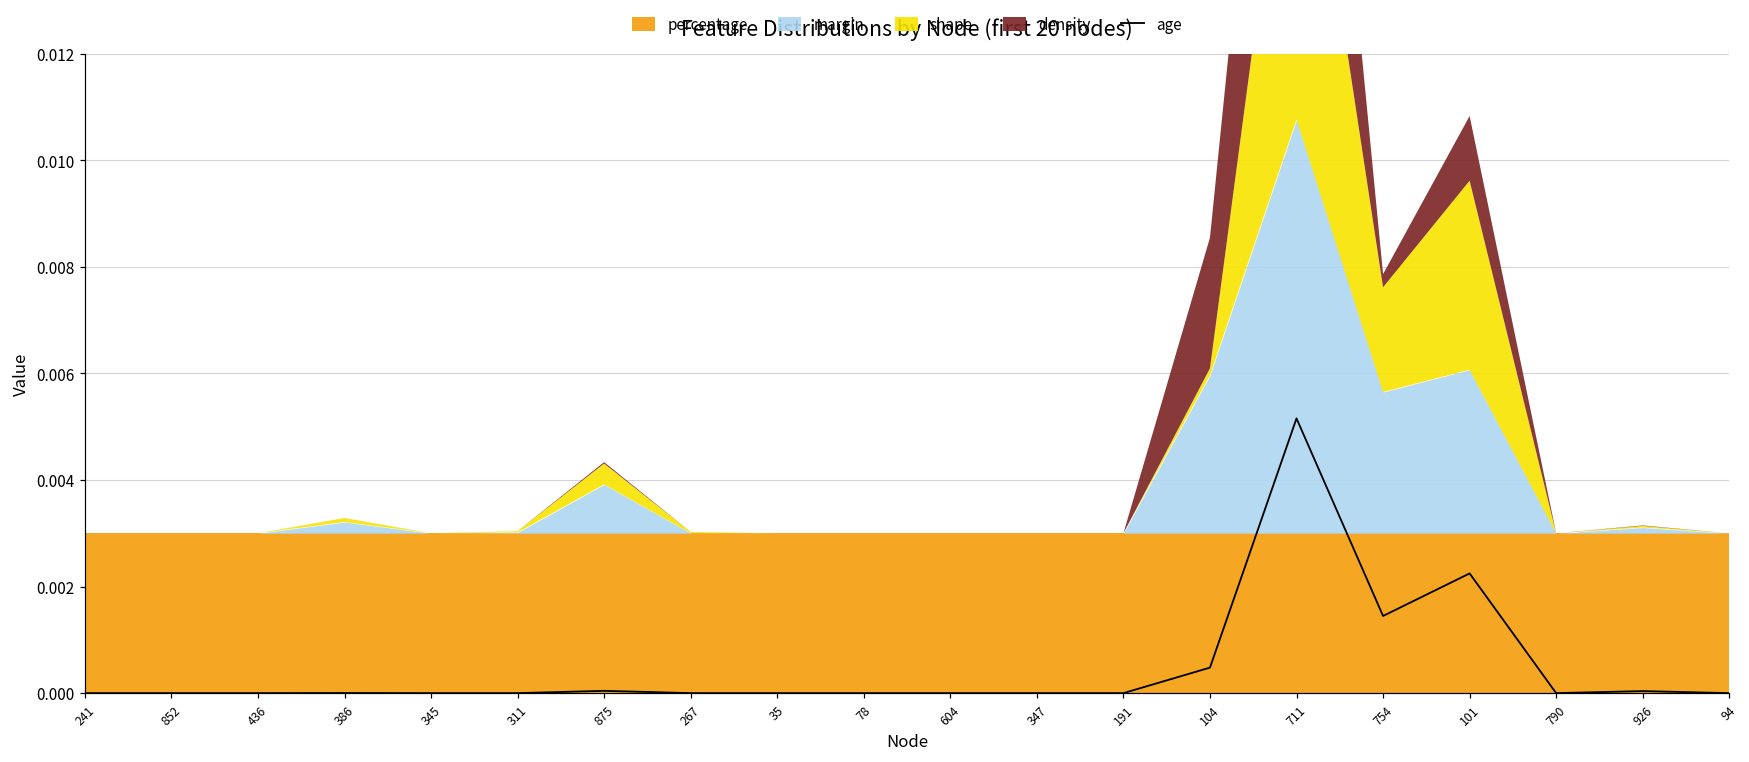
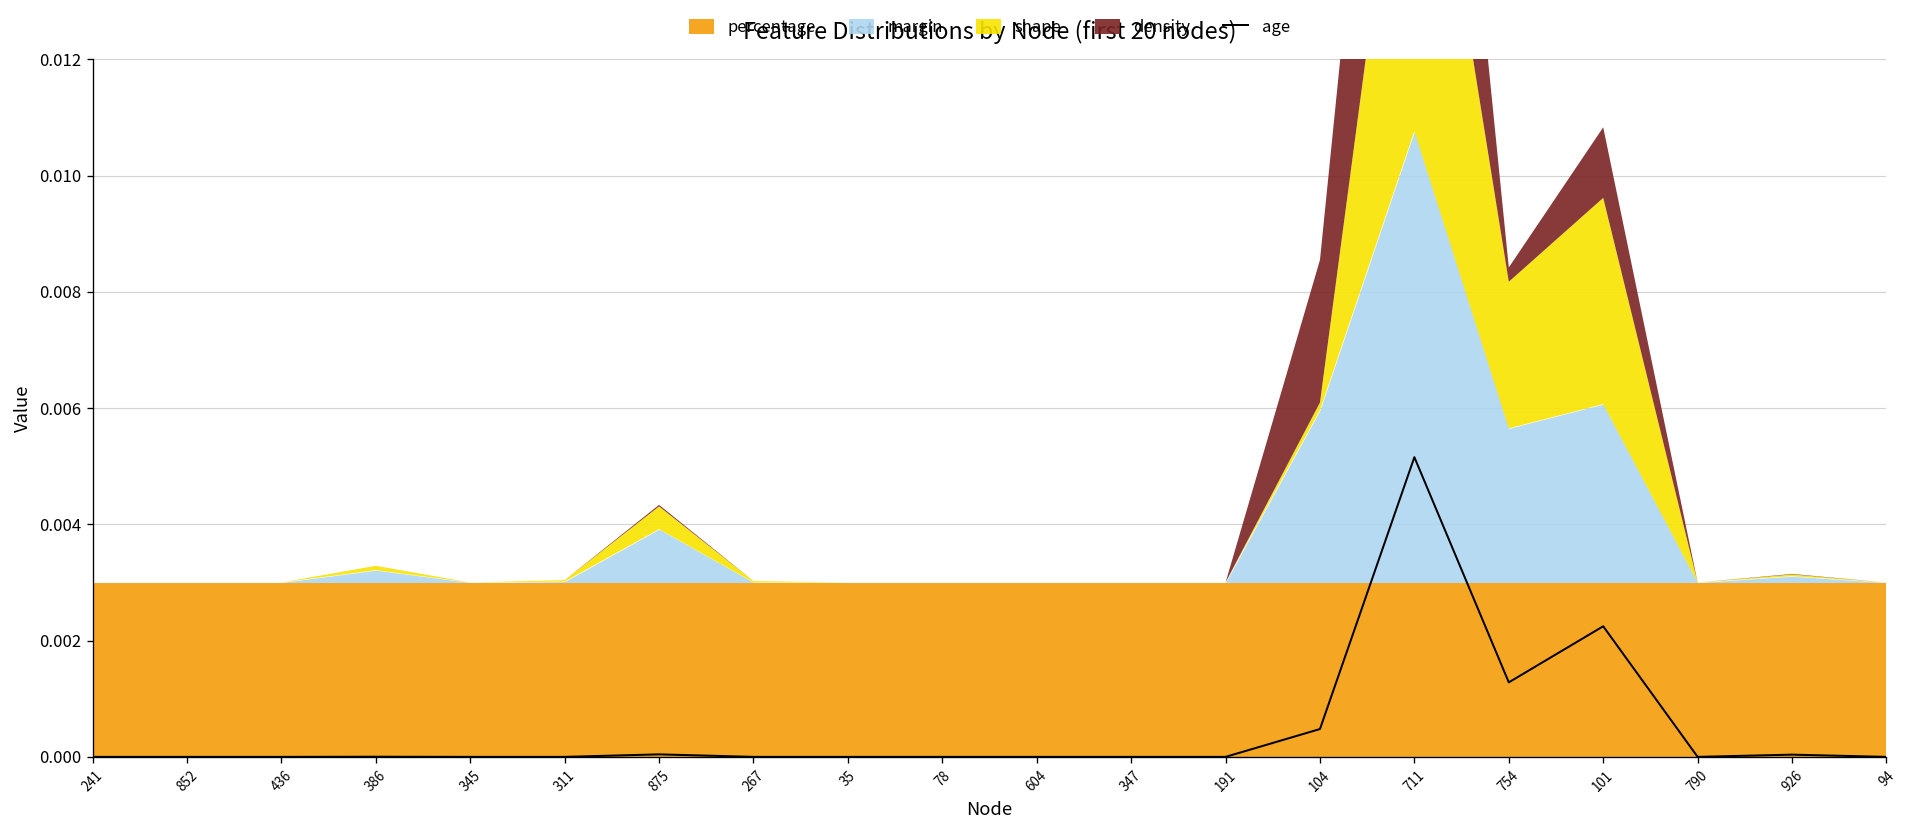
age, 754: 0.0014 -> 0.0013
shape, 754: 0.0020 -> 0.0025
